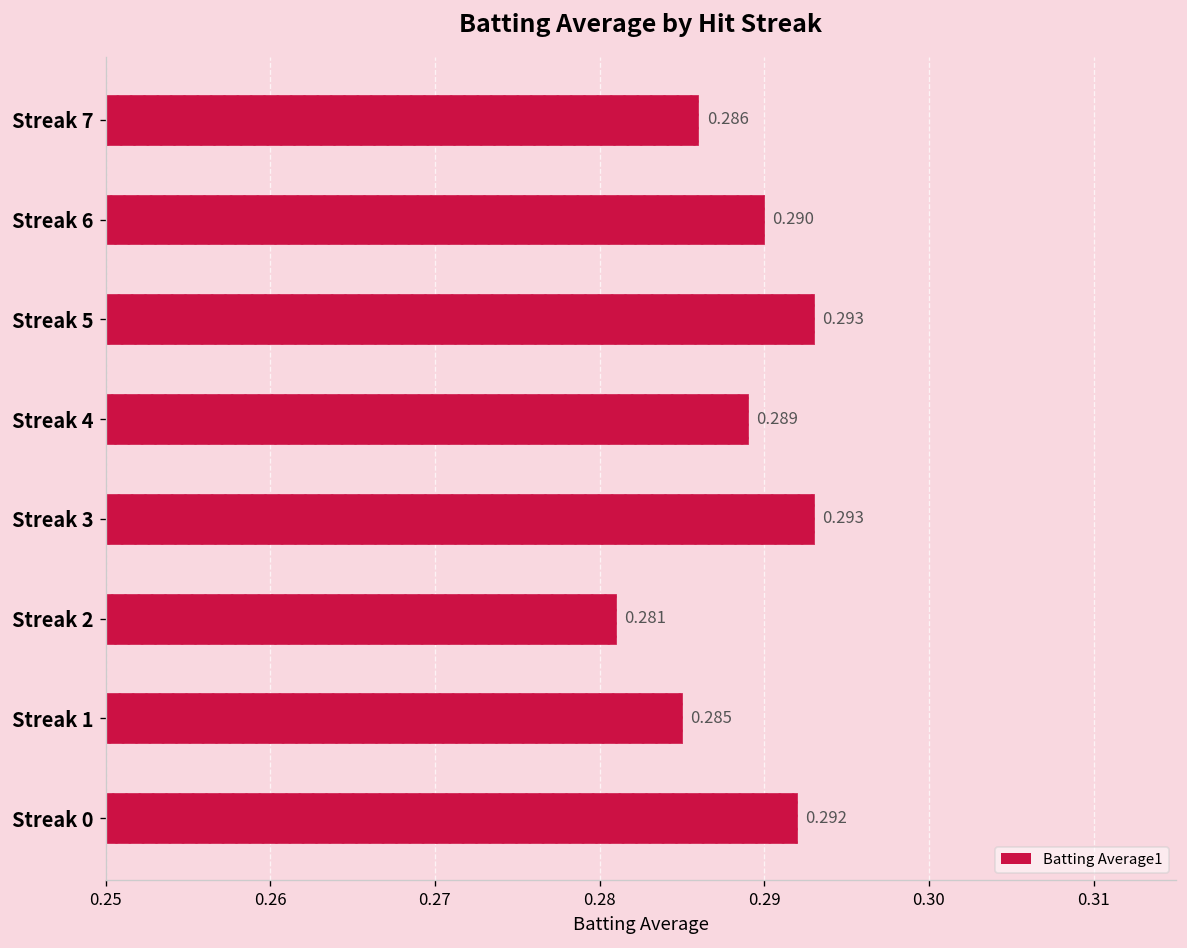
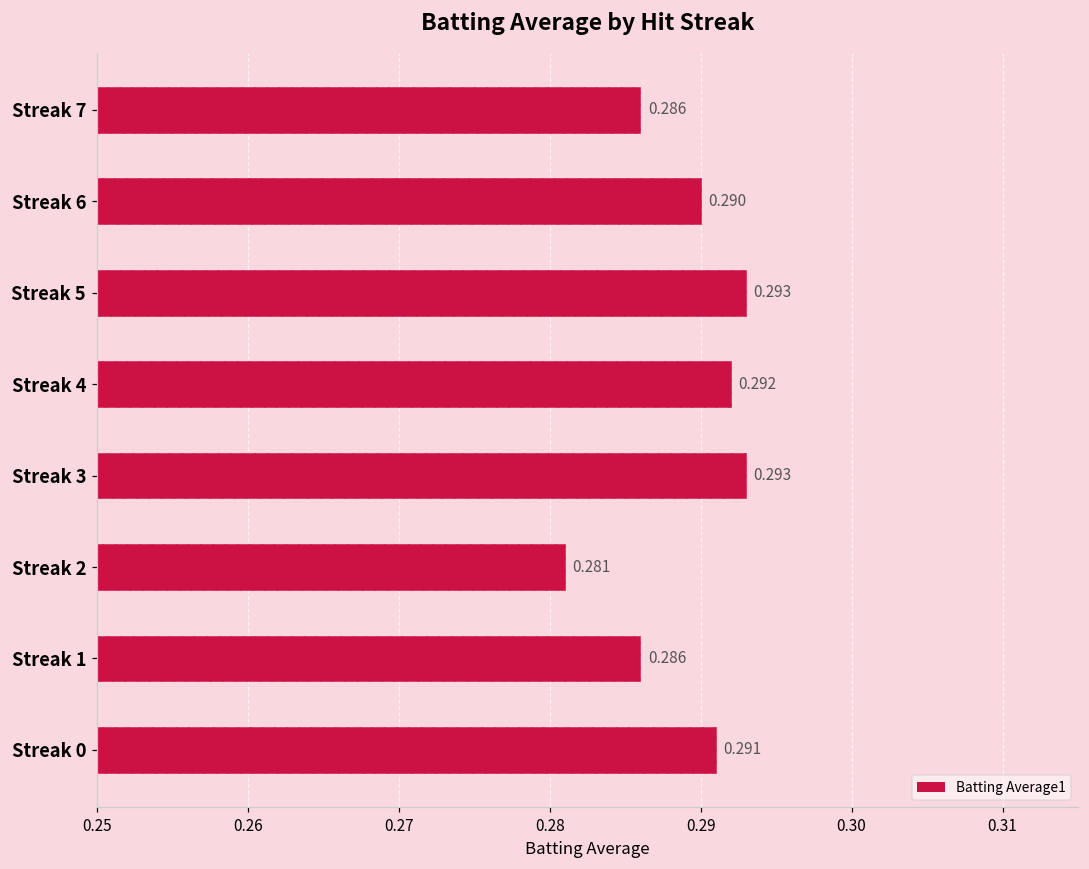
Streak 4: 0.289 -> 0.292
Streak 1: 0.285 -> 0.286
Streak 0: 0.292 -> 0.291
